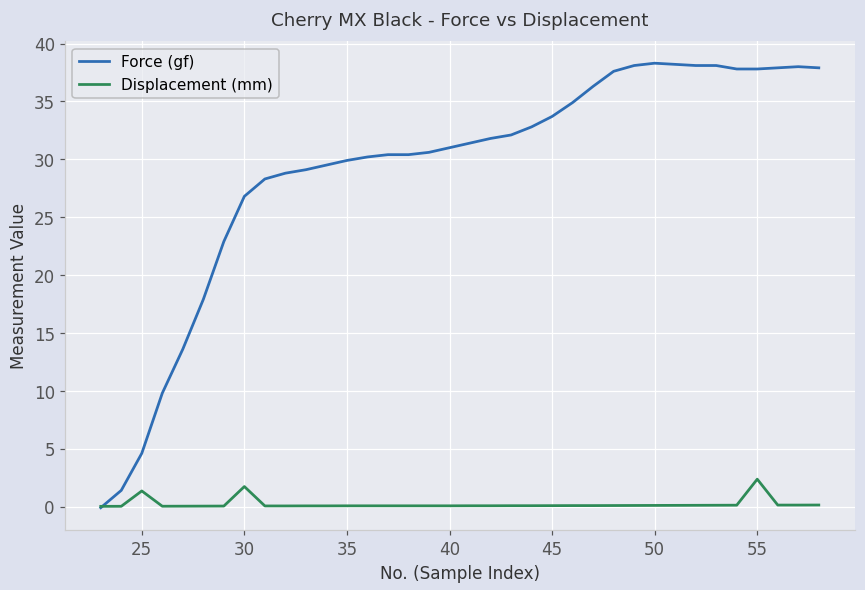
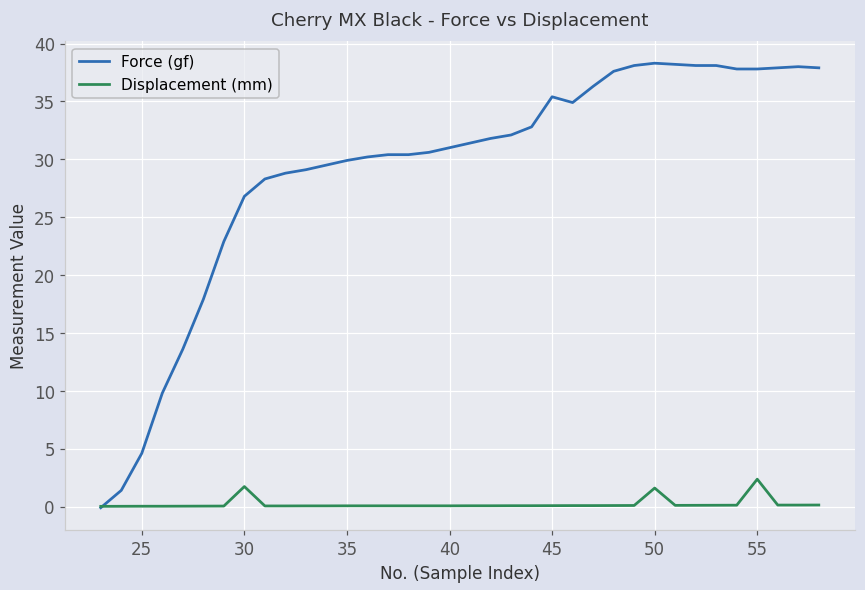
Displacement (mm), 25: 1.4 -> 0.0
Force (gf), 45: 33.7 -> 35.4
Displacement (mm), 50: 0.1 -> 1.6
